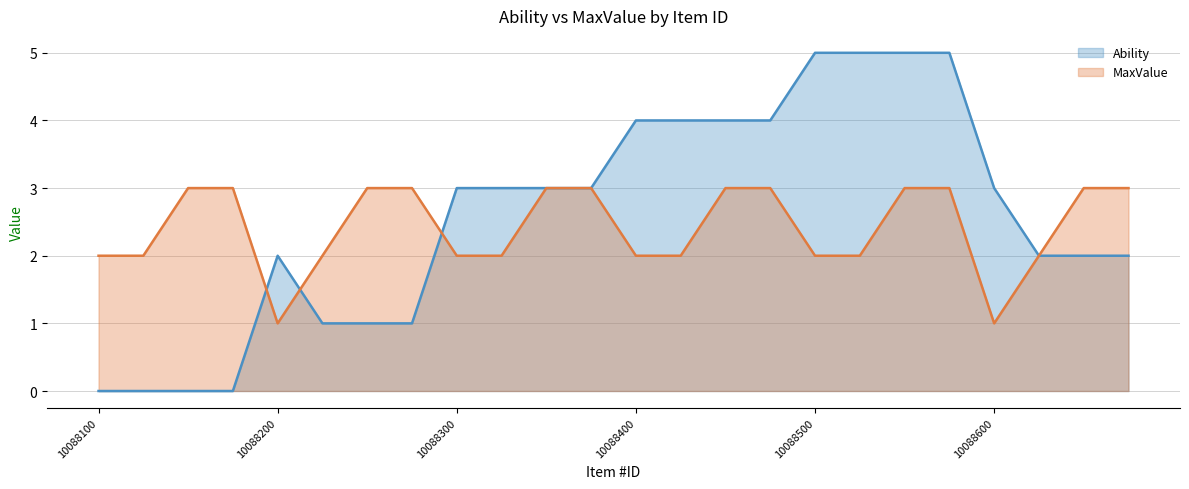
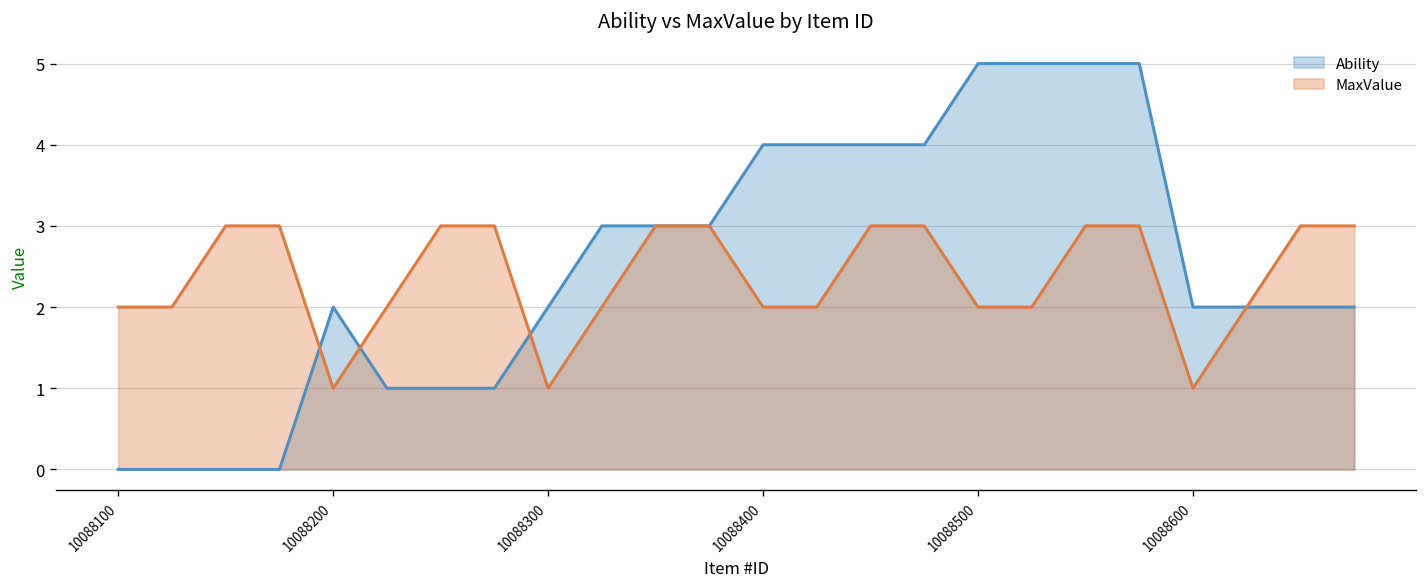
Ability, 10088300: 3 -> 2
MaxValue, 10088300: 2 -> 1
Ability, 10088600: 3 -> 2
